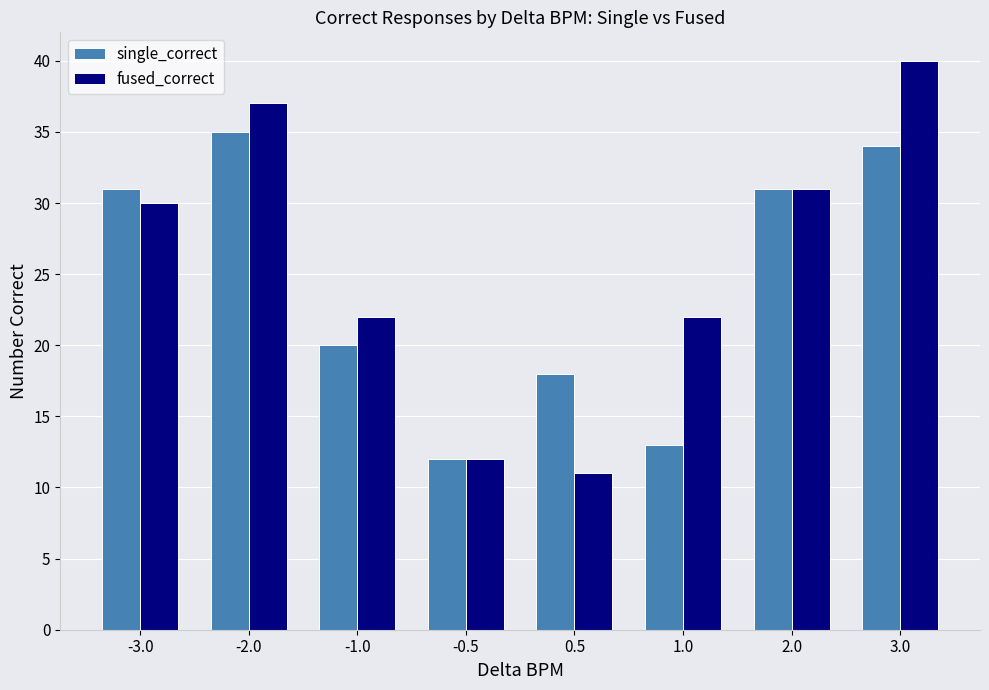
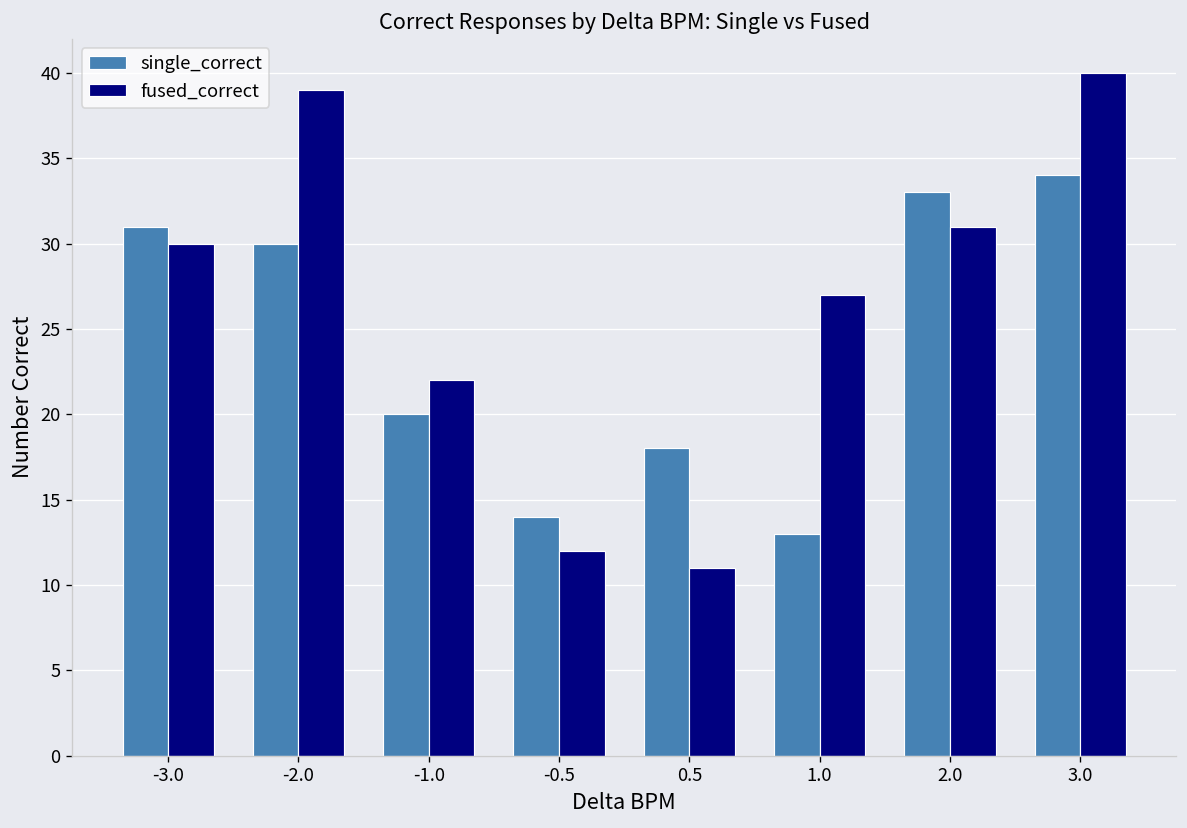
single_correct, -2.0: 35 -> 30
fused_correct, -2.0: 37 -> 39
single_correct, -0.5: 12 -> 14
fused_correct, 1.0: 22 -> 27
single_correct, 2.0: 31 -> 33
